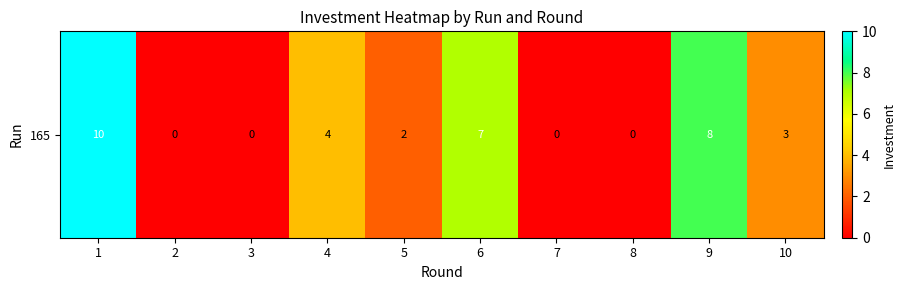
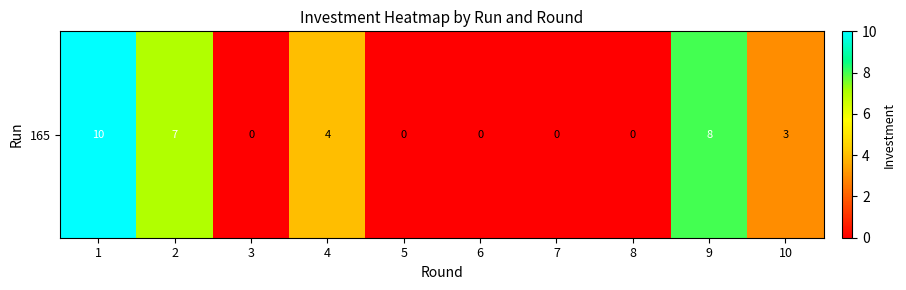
165, 2: 0 -> 7
165, 5: 2 -> 0
165, 6: 7 -> 0
